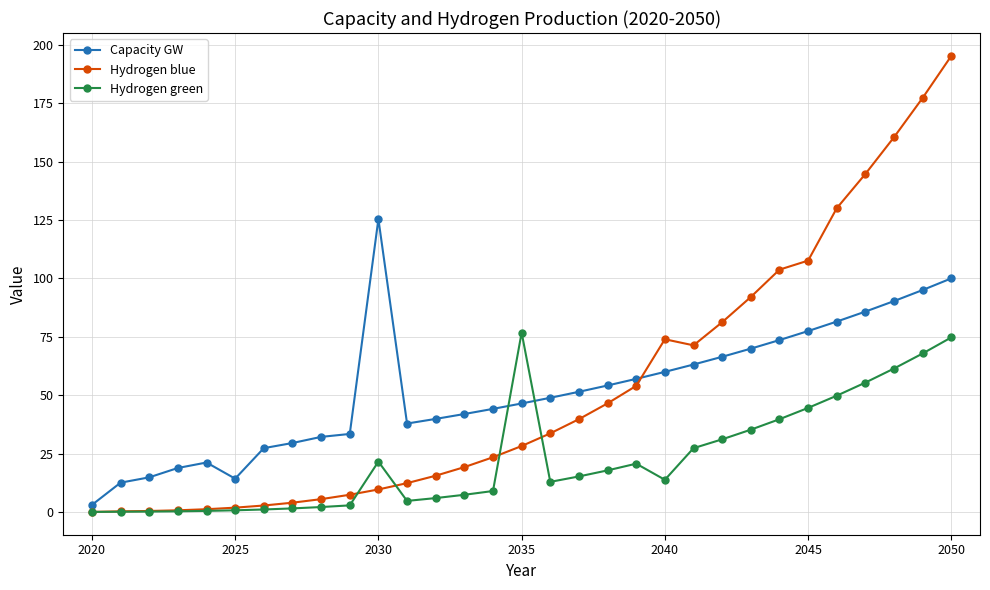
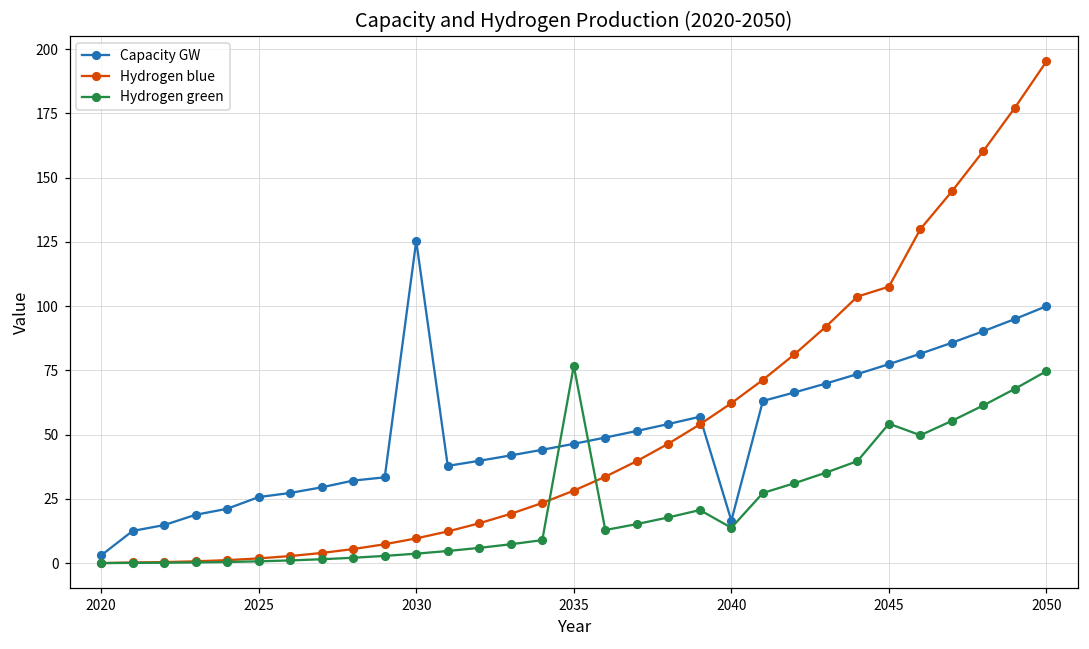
Capacity GW, 2025: 14 -> 26
Hydrogen green, 2030: 22 -> 4
Capacity GW, 2040: 60 -> 17
Hydrogen blue, 2040: 74 -> 62
Hydrogen green, 2045: 45 -> 54
